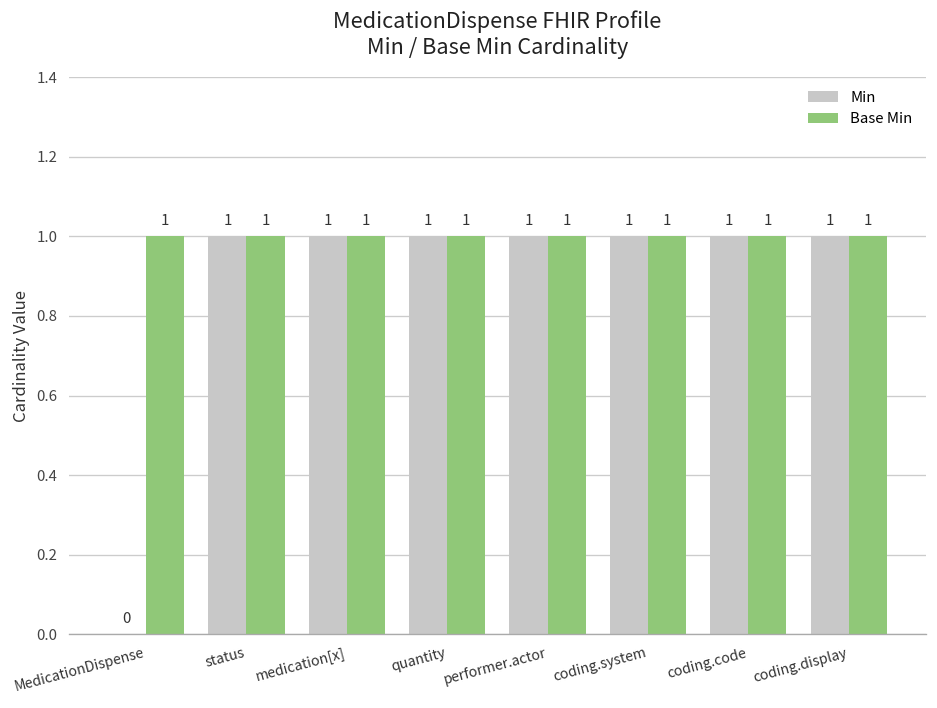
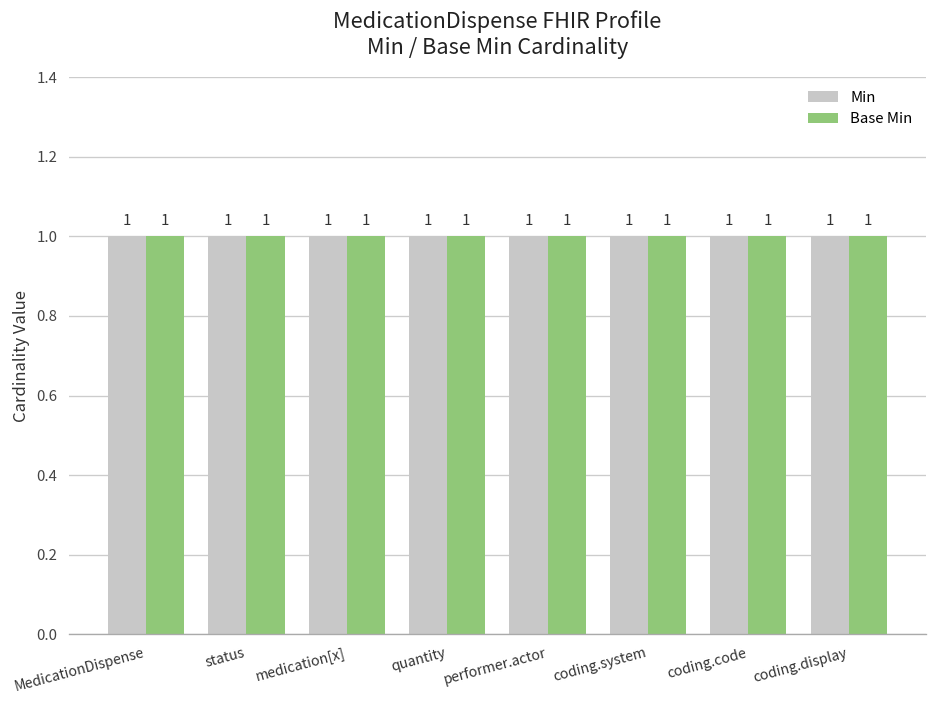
Min, MedicationDispense: 0 -> 1
